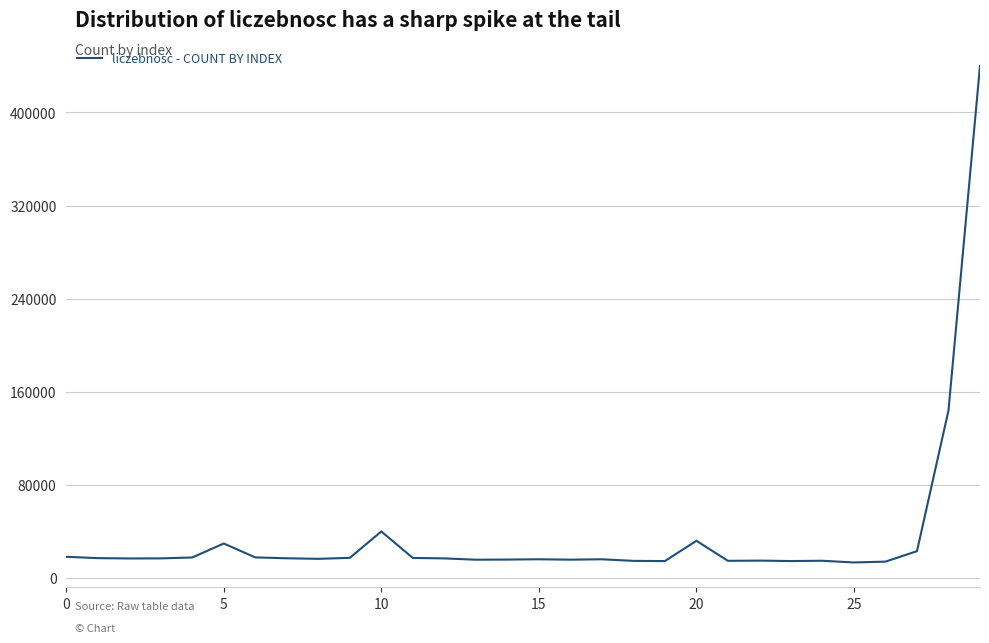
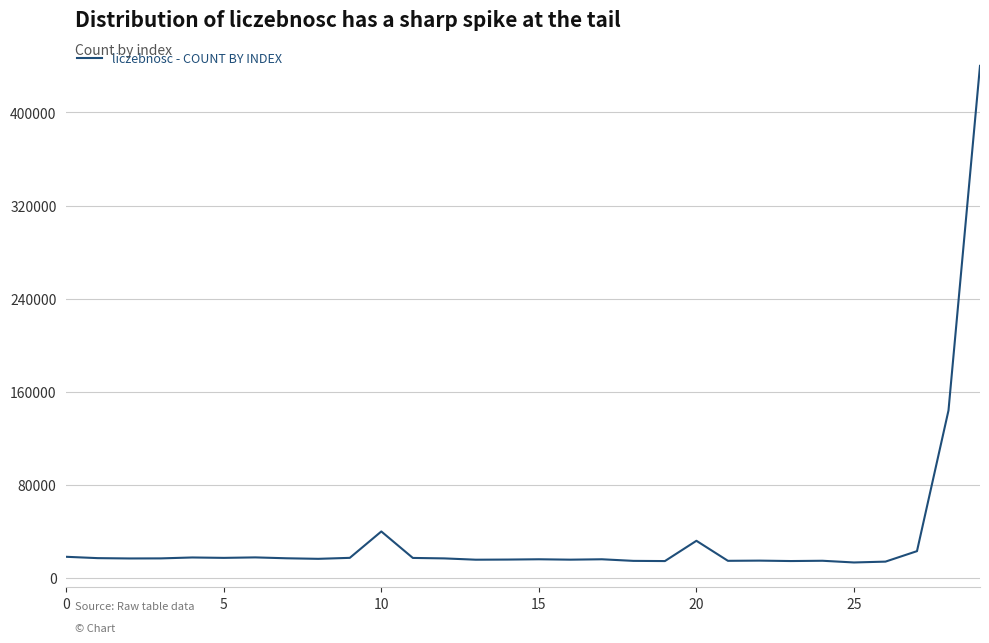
5: 29000 -> 17000
